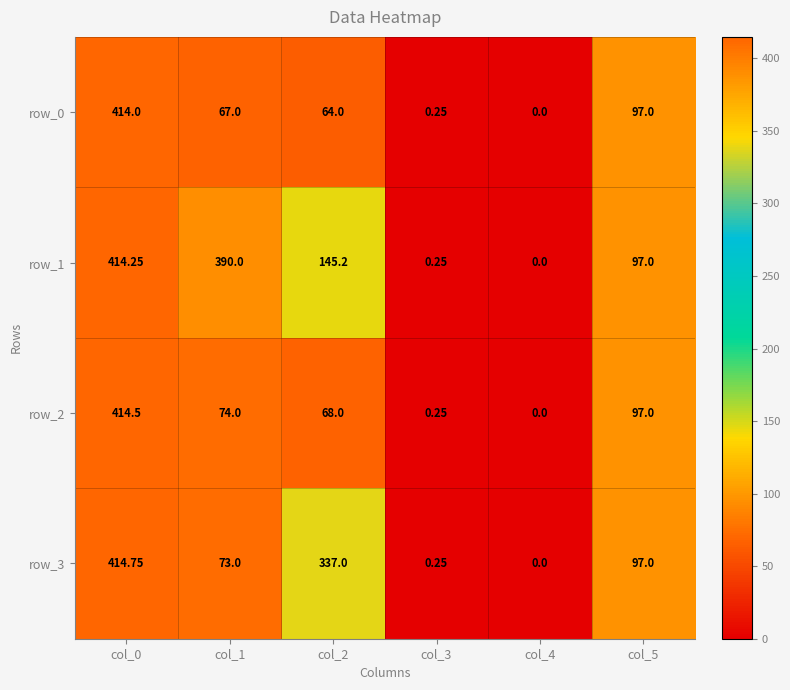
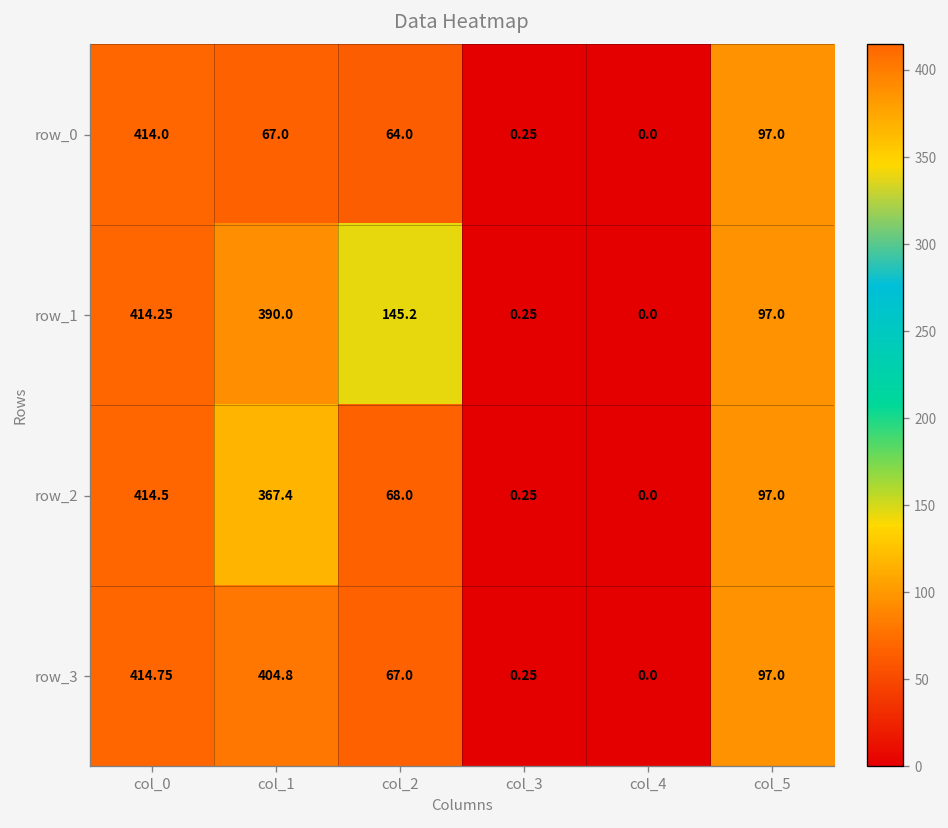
row_2, col_1: 74.0 -> 367.4
row_3, col_1: 73.0 -> 404.8
row_3, col_2: 337.0 -> 67.0
